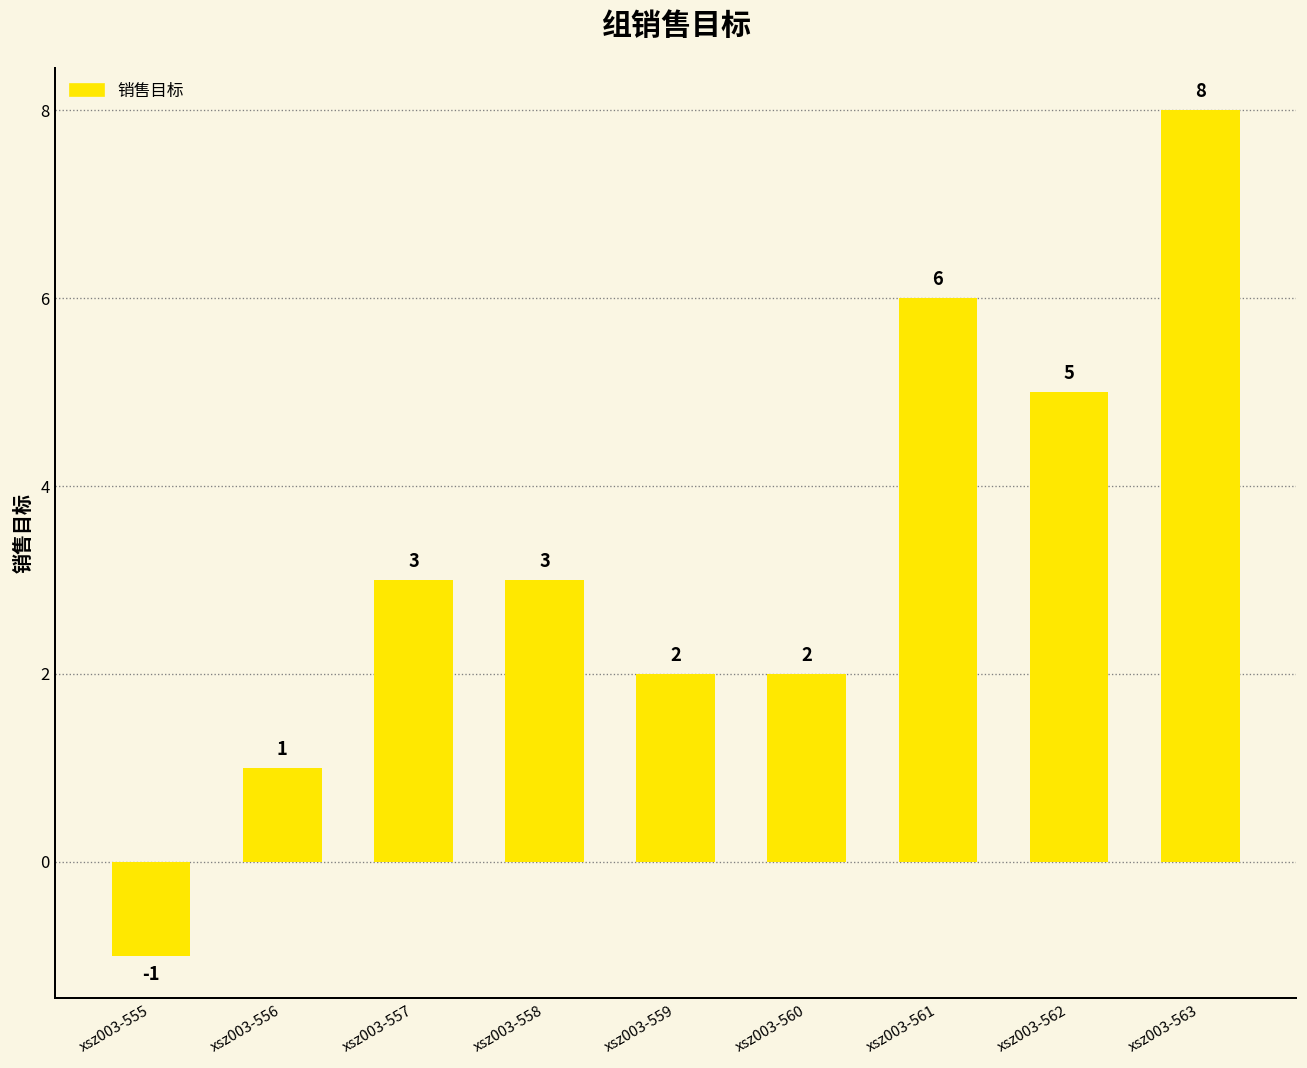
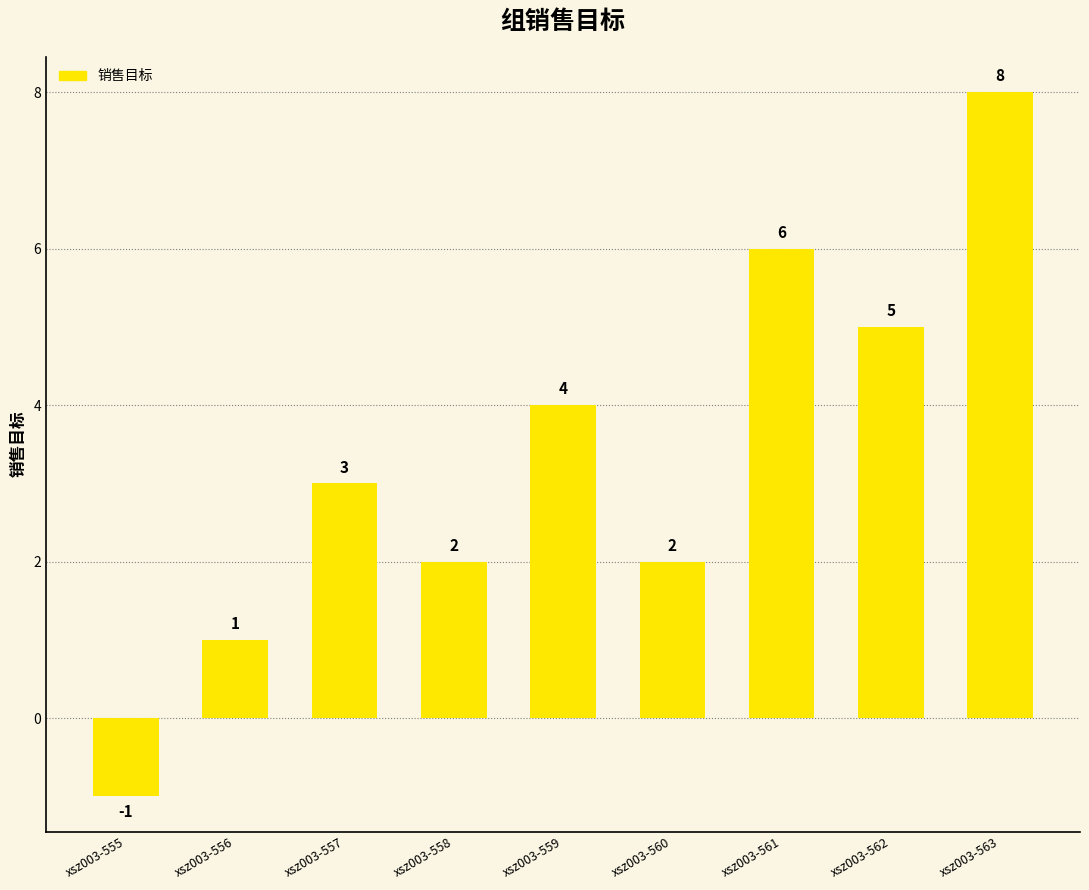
xsz003-558: 3 -> 2
xsz003-559: 2 -> 4
